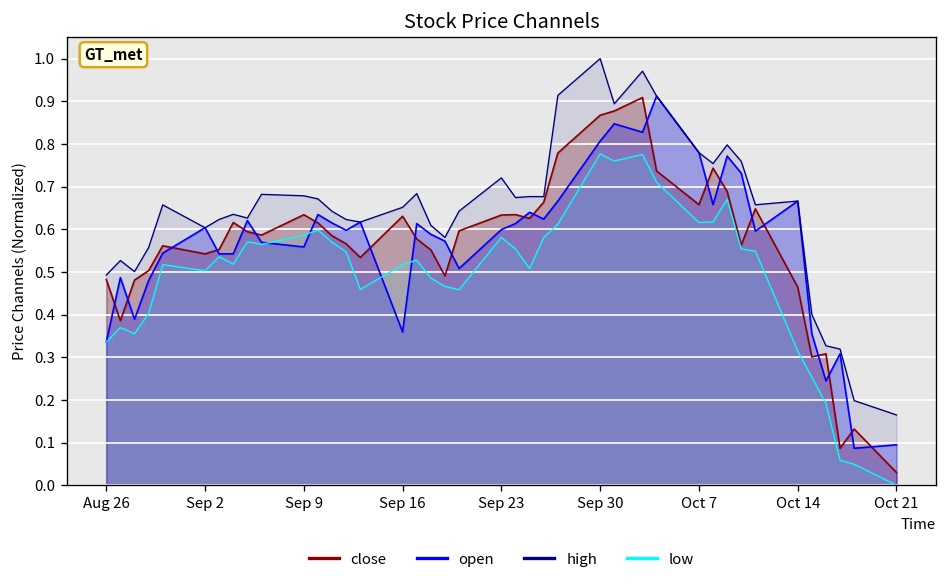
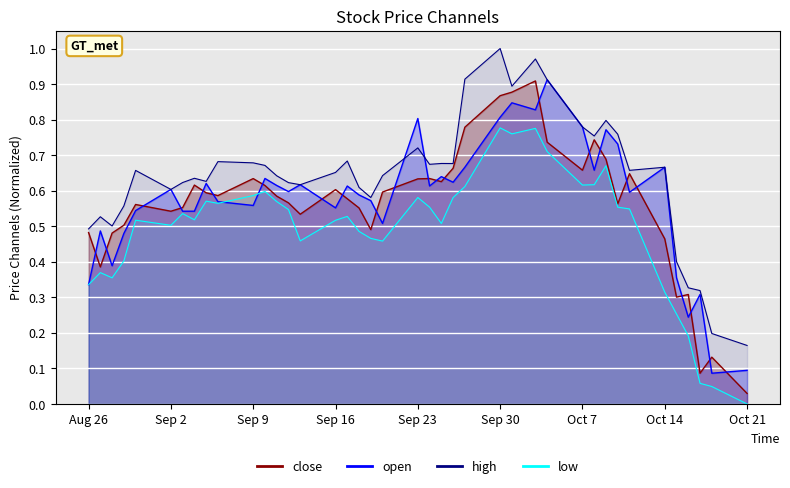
close, Sep 16: 0.63 -> 0.60
open, Sep 16: 0.36 -> 0.55
open, Sep 23: 0.60 -> 0.80
